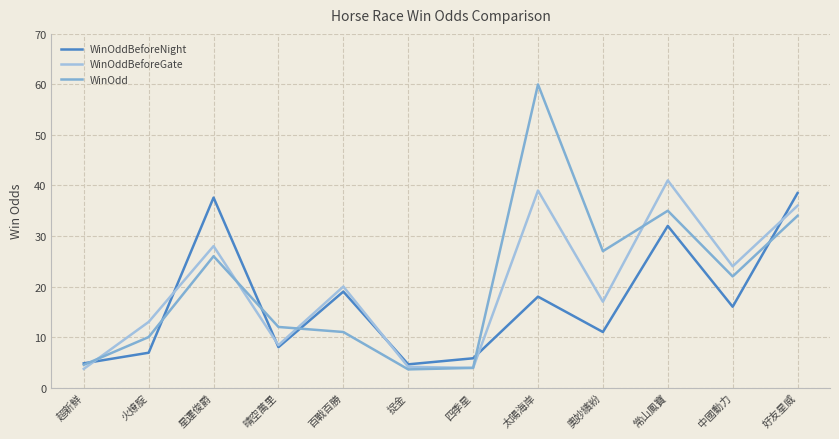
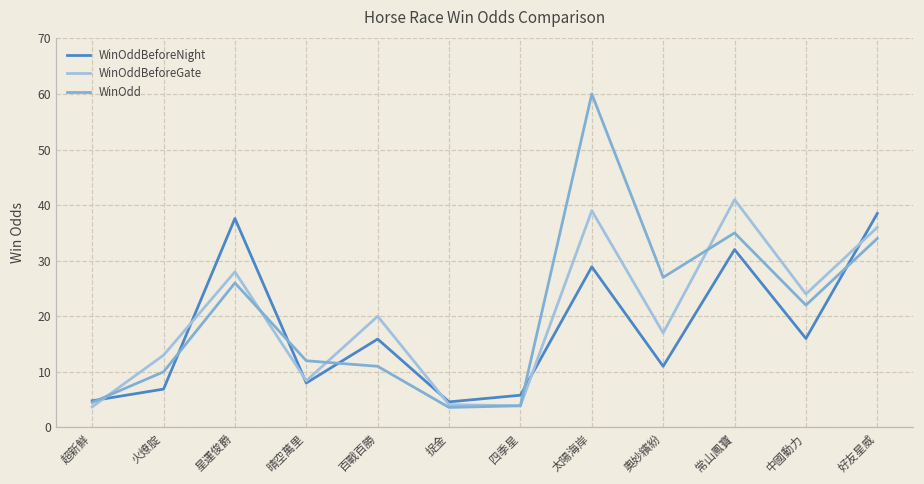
WinOddBeforeNight, 百戰百勝: 19 -> 16
WinOddBeforeNight, 太陽海岸: 18 -> 29
